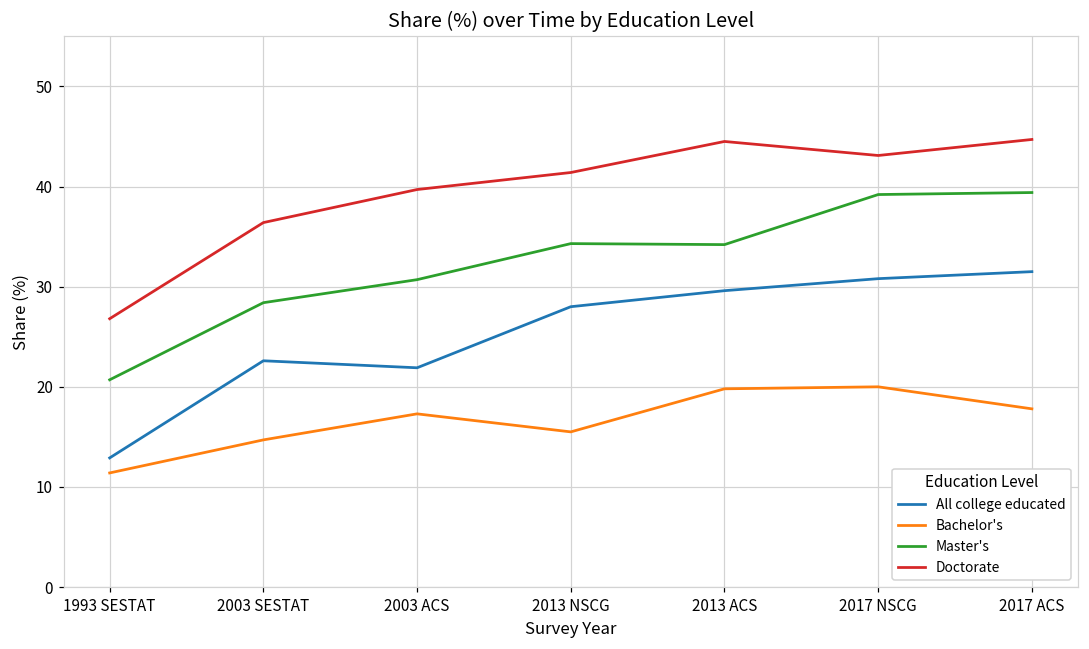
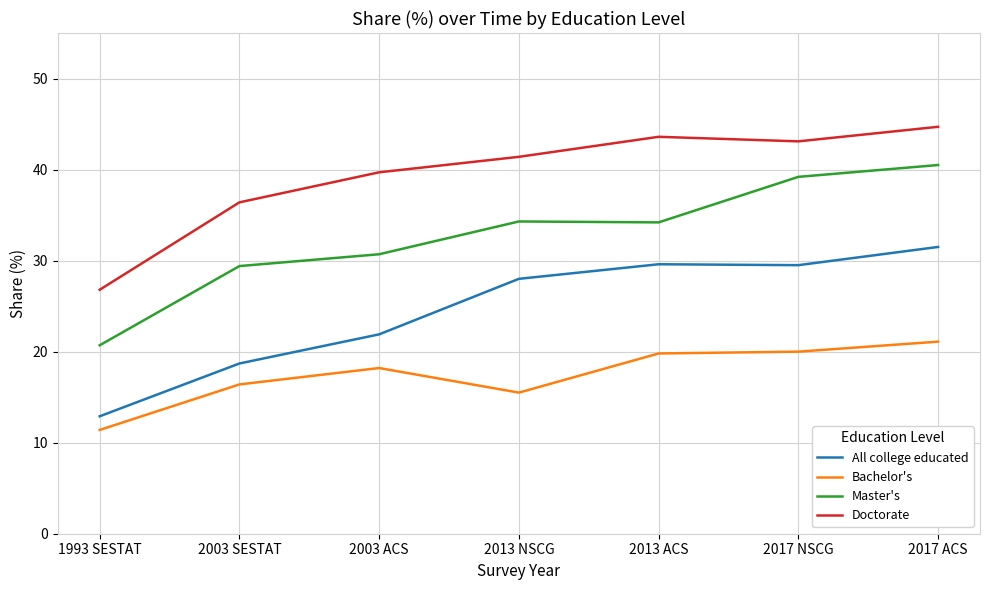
All college educated, 2003 SESTAT: 23 -> 19
Bachelor's, 2003 SESTAT: 15 -> 16
Master's, 2003 SESTAT: 28 -> 29
Bachelor's, 2003 ACS: 17 -> 18
Doctorate, 2013 ACS: 45 -> 44
All college educated, 2017 NSCG: 31 -> 30
Bachelor's, 2017 ACS: 18 -> 21
Master's, 2017 ACS: 39 -> 41
